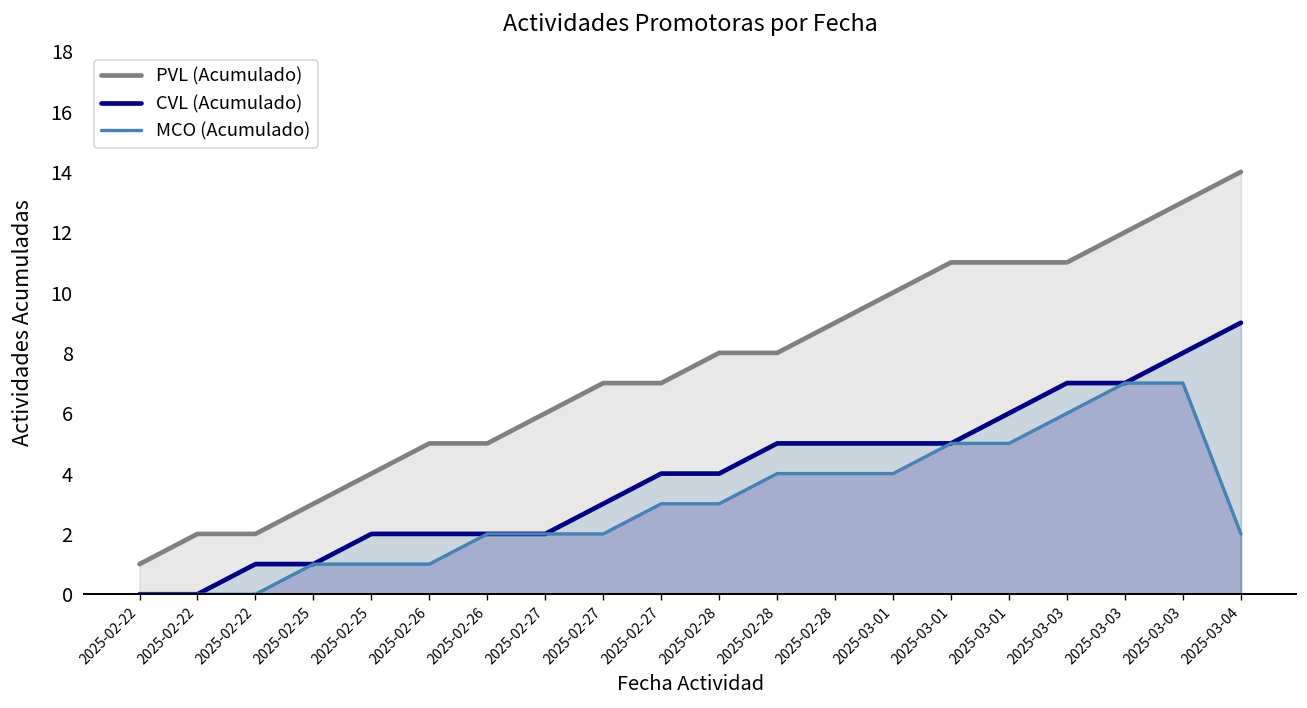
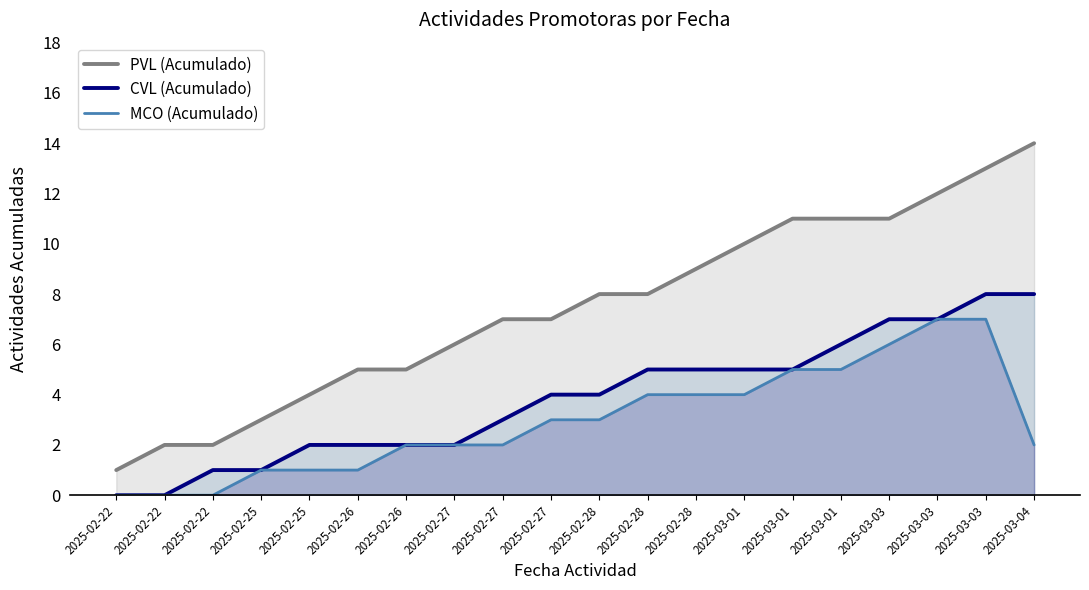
CVL (Acumulado), 2025-03-04: 9 -> 8
